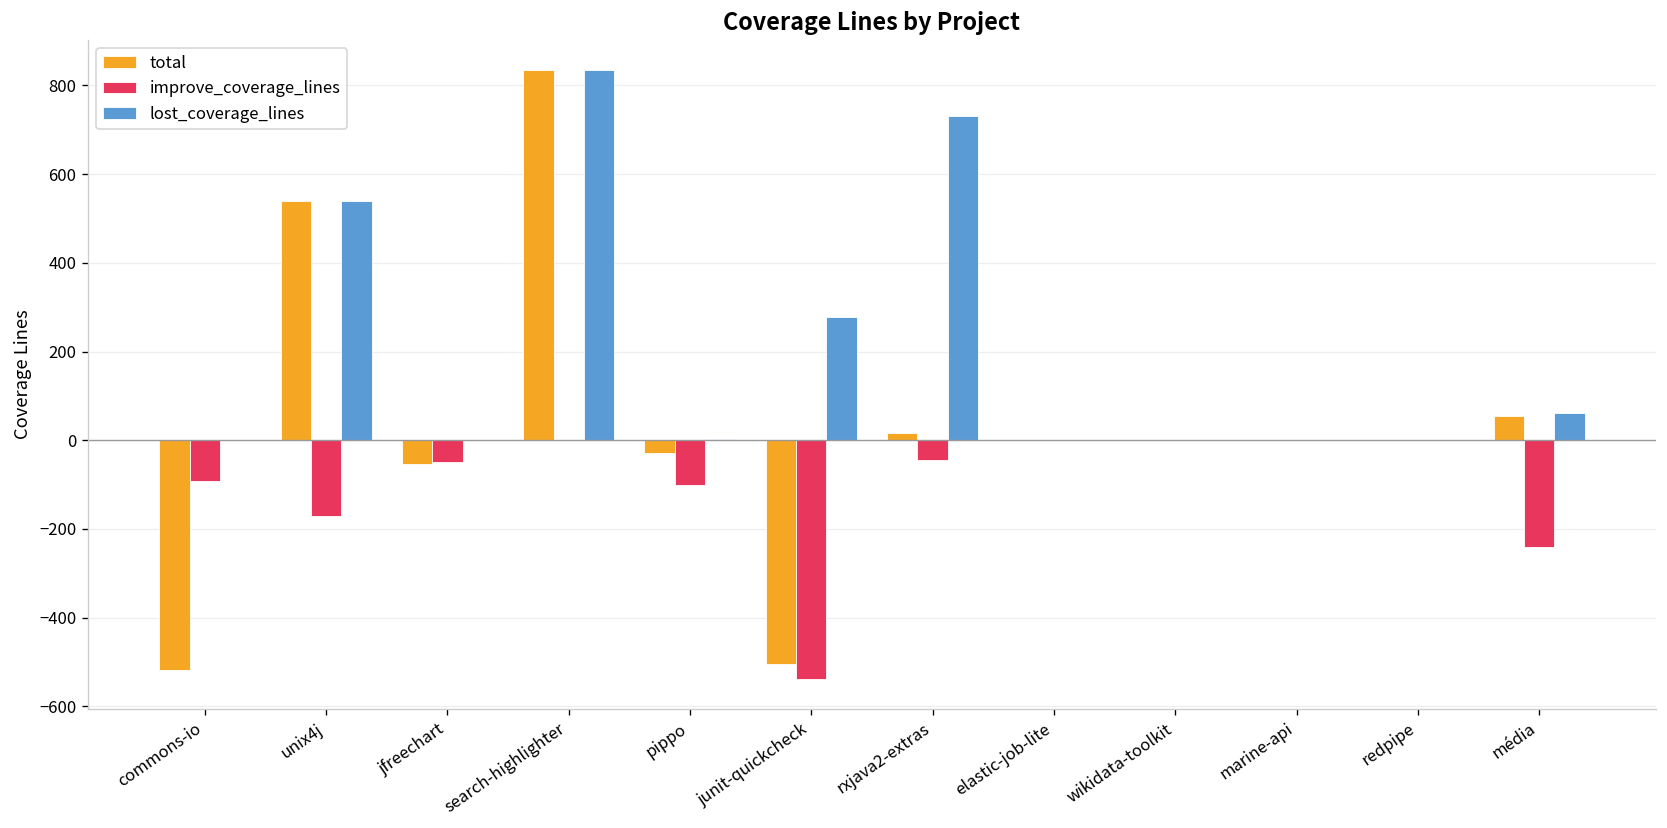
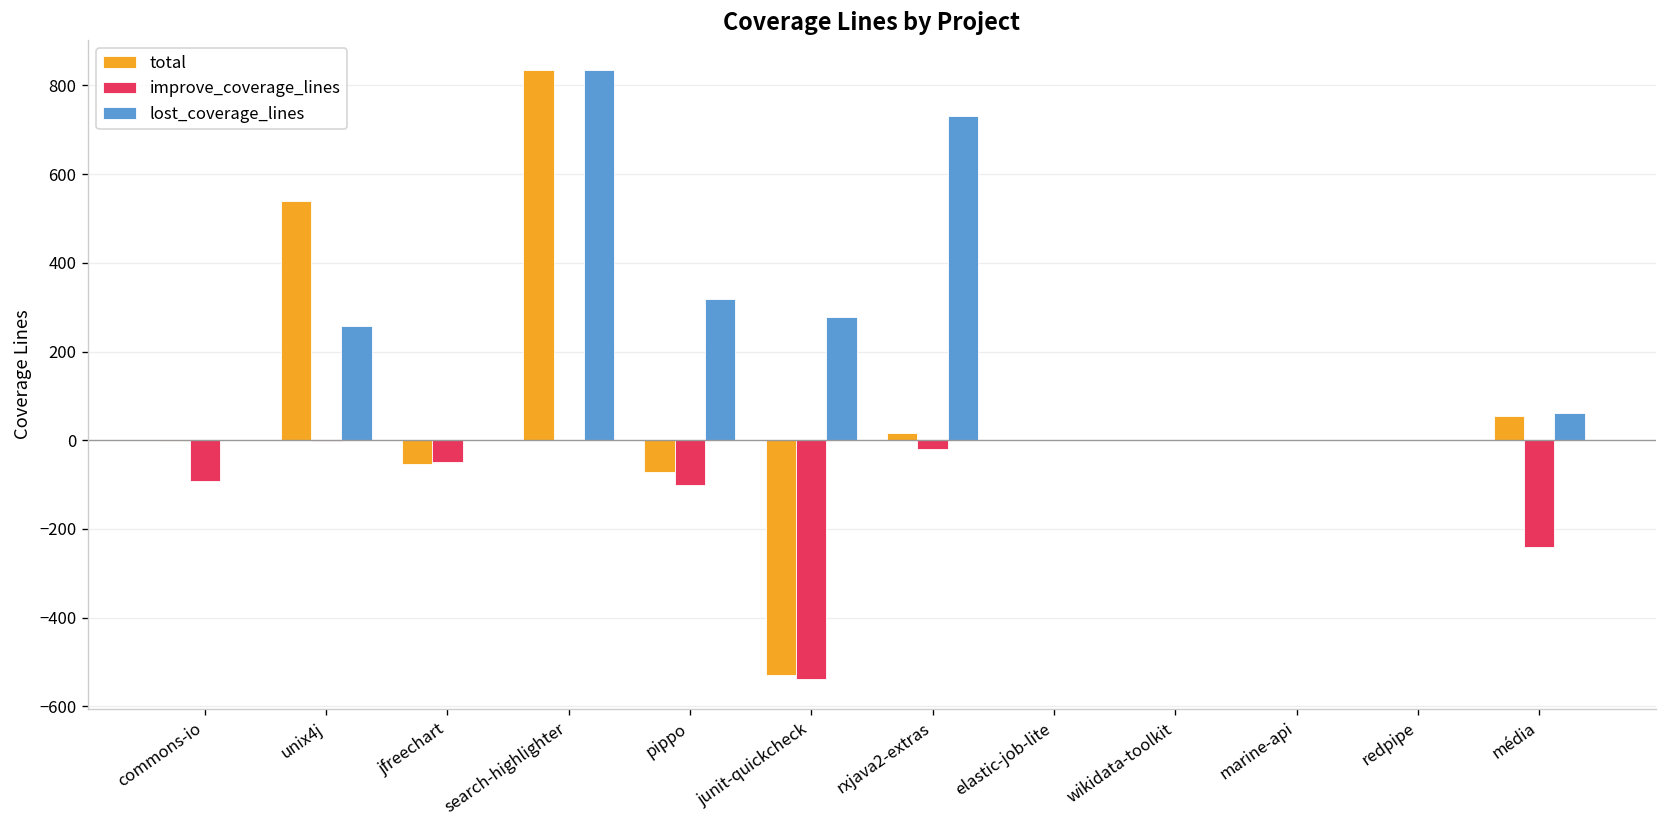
total, commons-io: -520 -> 0
improve_coverage_lines, unix4j: -170 -> 0
lost_coverage_lines, unix4j: 540 -> 260
total, pippo: -30 -> -70
lost_coverage_lines, pippo: 0 -> 320
total, junit-quickcheck: -500 -> -530
improve_coverage_lines, rxjava2-extras: -50 -> -20
